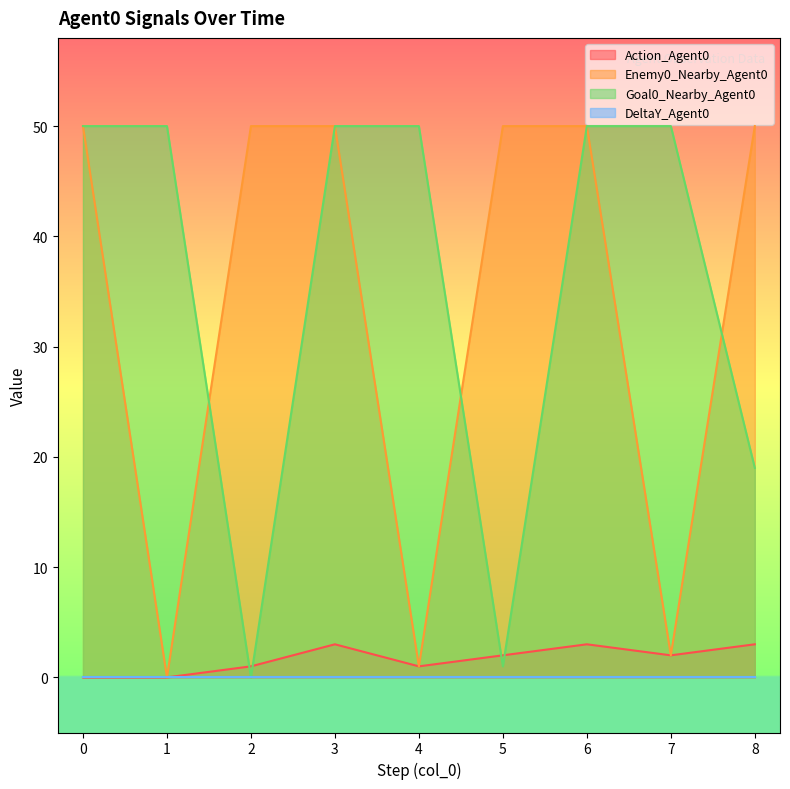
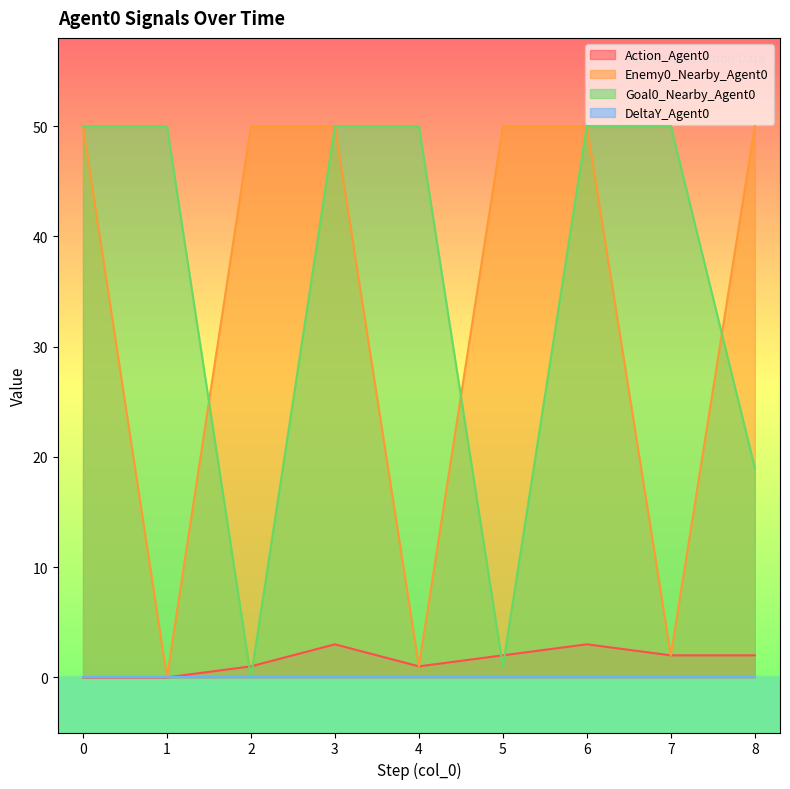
Action_Agent0, 8: 3 -> 2
